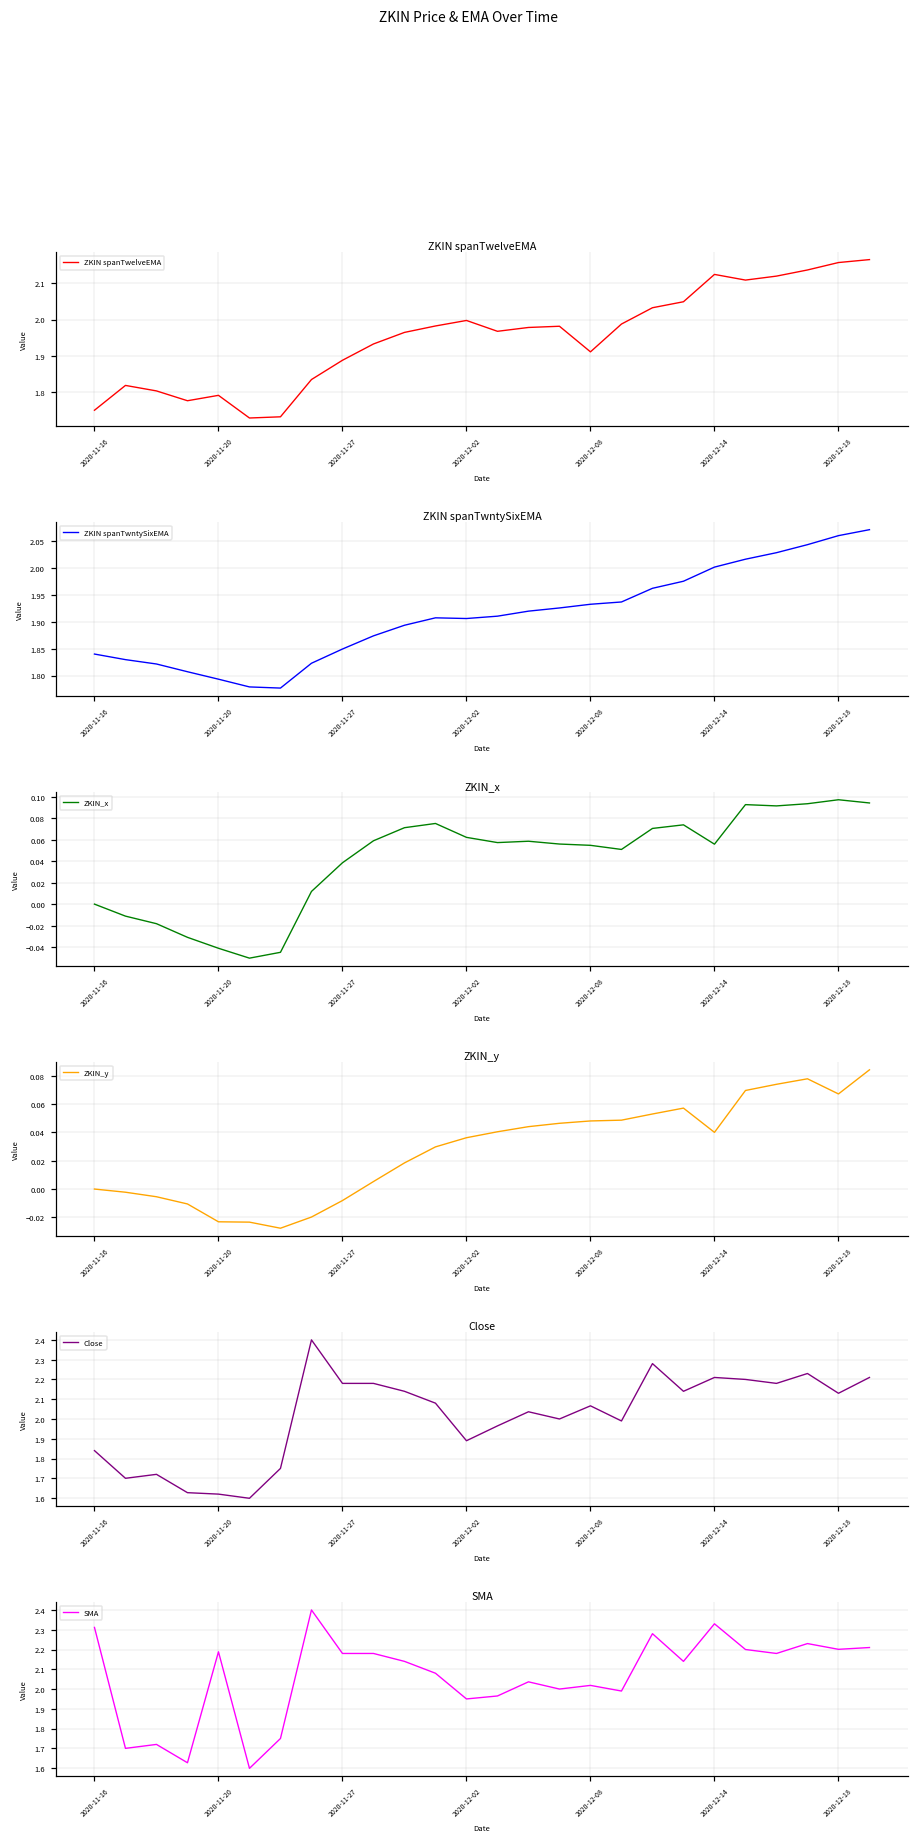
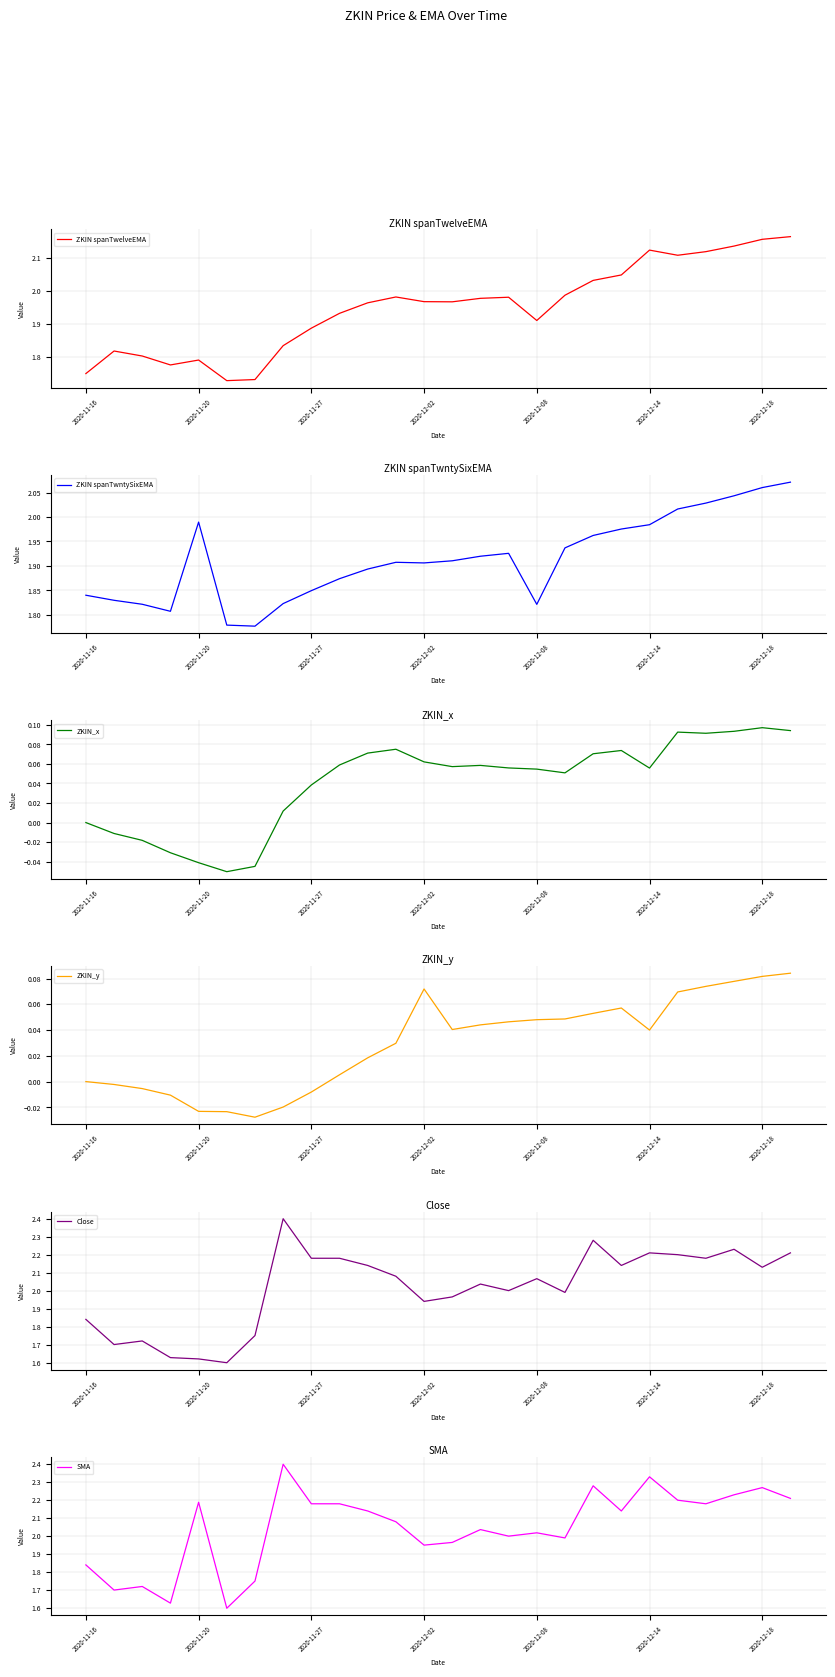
ZKIN spanTwelveEMA, 2020-12-02: 2.00 -> 1.97
ZKIN spanTwntySixEMA, 2020-11-20: 1.79 -> 1.99
ZKIN spanTwntySixEMA, 2020-12-08: 1.93 -> 1.82
ZKIN spanTwntySixEMA, 2020-12-14: 2.00 -> 1.98
ZKIN_y, 2020-12-02: 0.036 -> 0.072
ZKIN_y, 2020-12-18: 0.067 -> 0.082
Close, 2020-12-02: 1.89 -> 1.94
SMA, 2020-11-16: 2.31 -> 1.84
SMA, 2020-12-18: 2.20 -> 2.27
